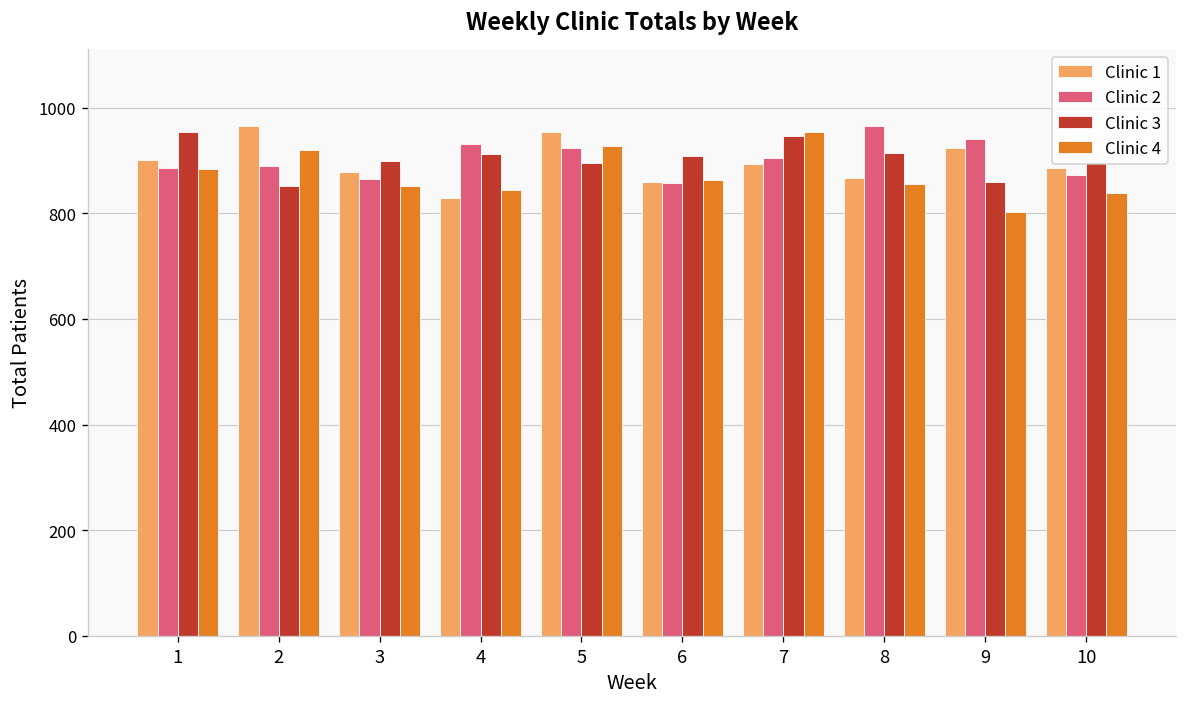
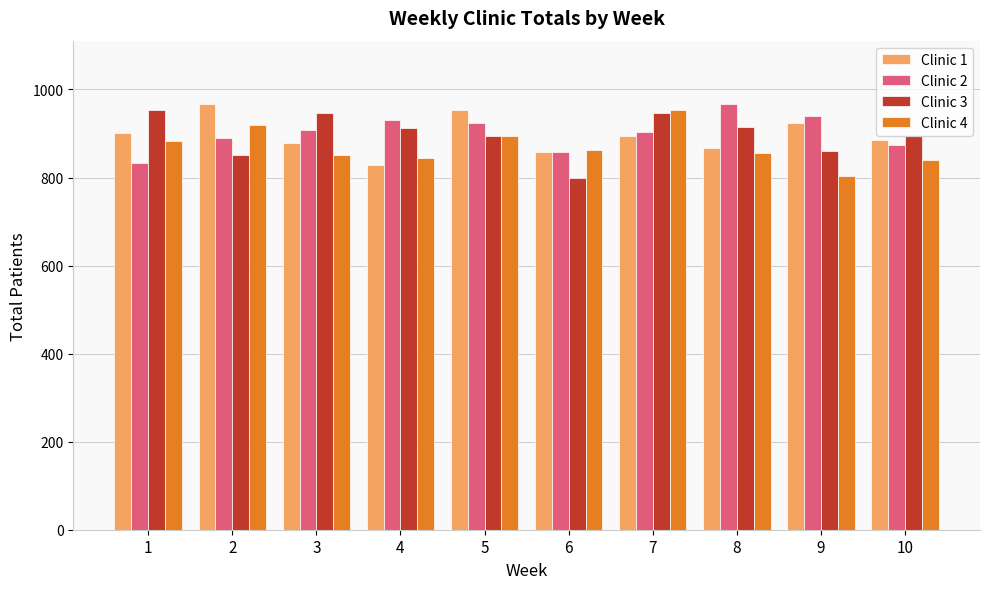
Clinic 2, 1: 890 -> 830
Clinic 2, 3: 870 -> 910
Clinic 3, 3: 900 -> 950
Clinic 4, 5: 930 -> 890
Clinic 3, 6: 910 -> 800
